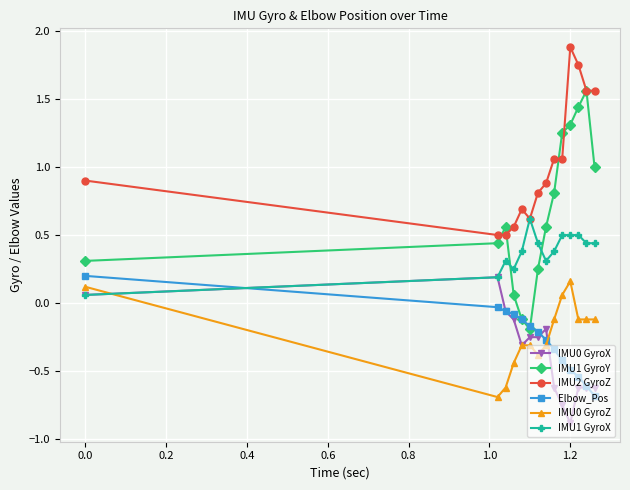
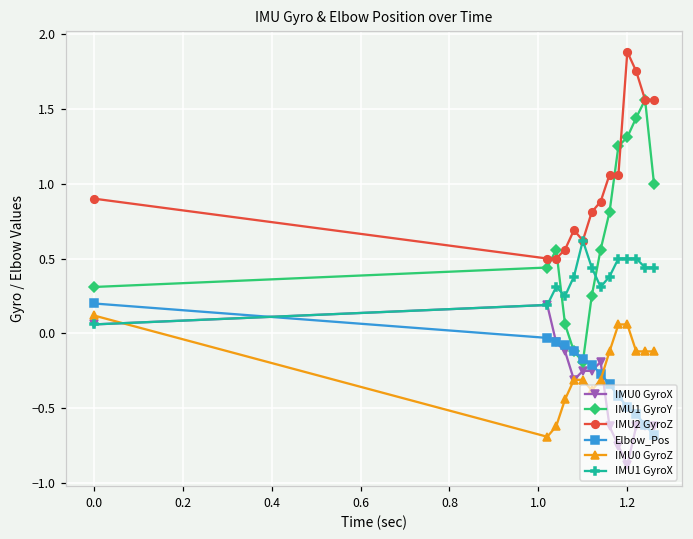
IMU0 GyroZ, 1.2: 0.16 -> 0.06
